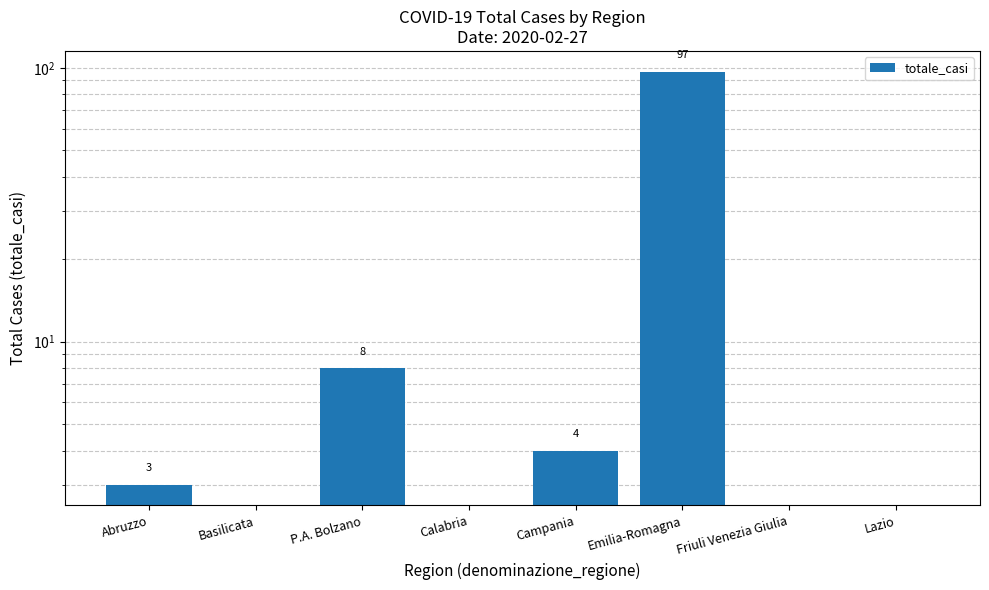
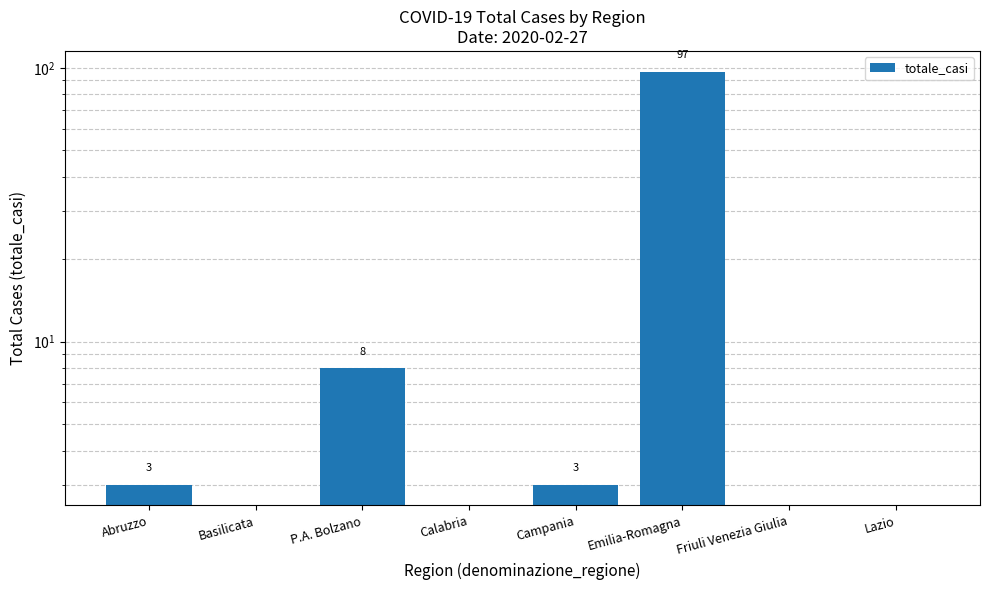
Campania: 4 -> 3
